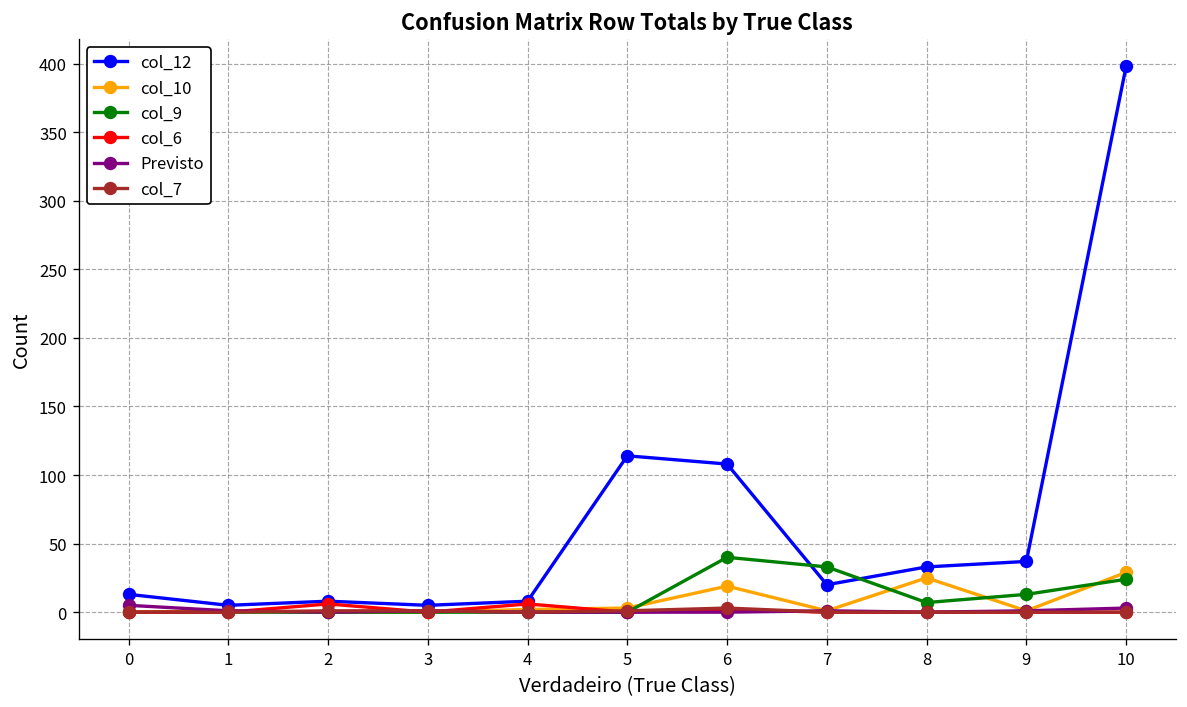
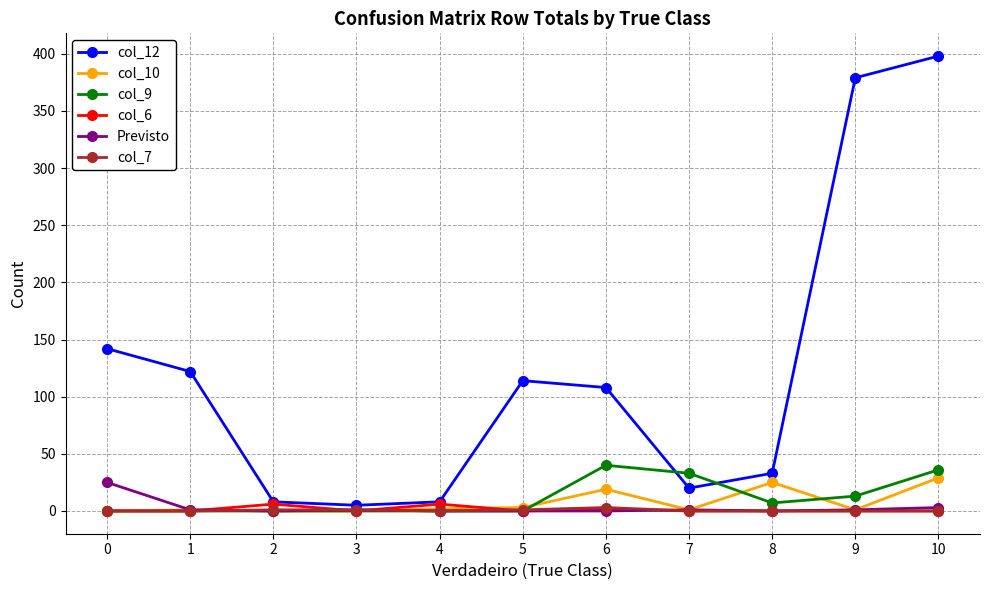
col_12, 0: 13 -> 142
Previsto, 0: 5 -> 25
col_12, 1: 5 -> 122
col_12, 9: 37 -> 379
col_9, 10: 24 -> 36
